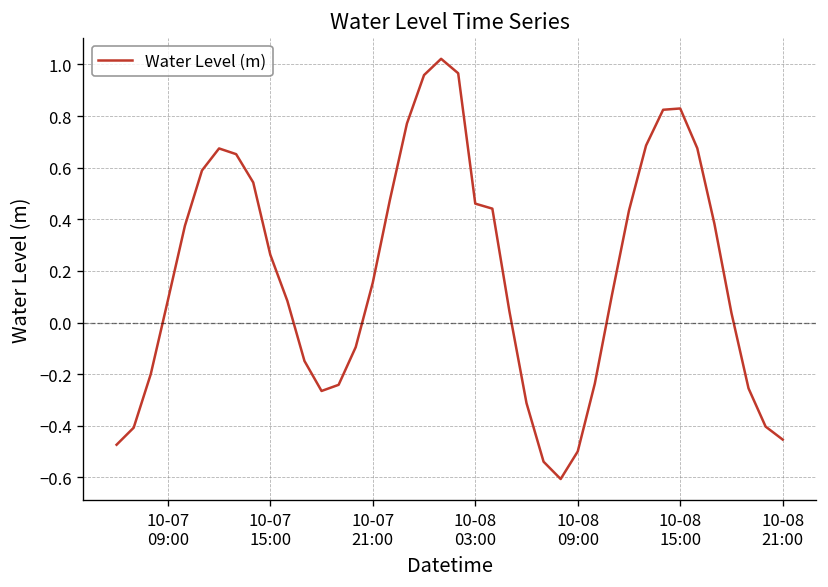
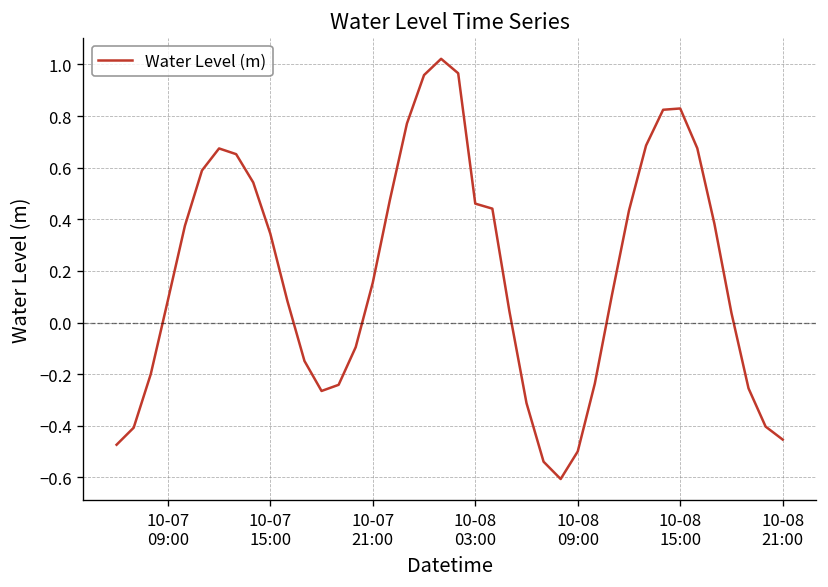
10-07 15:00: 0.26 -> 0.34
